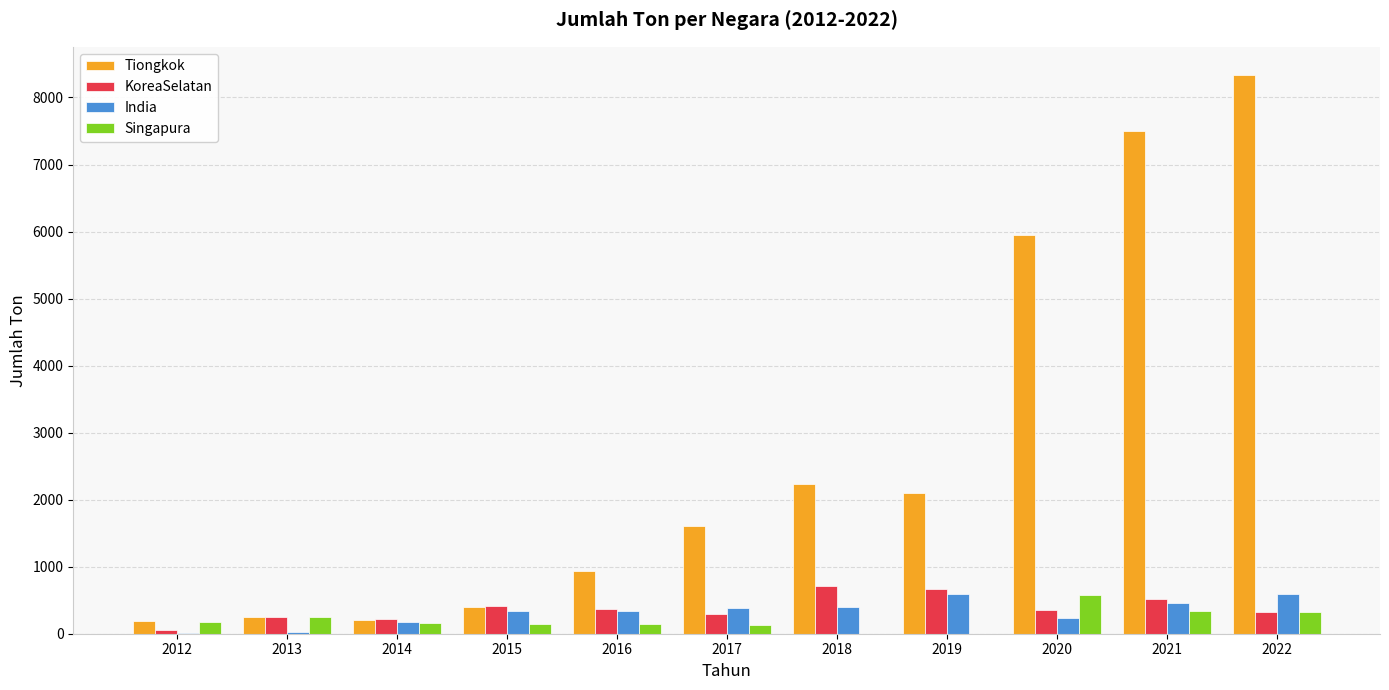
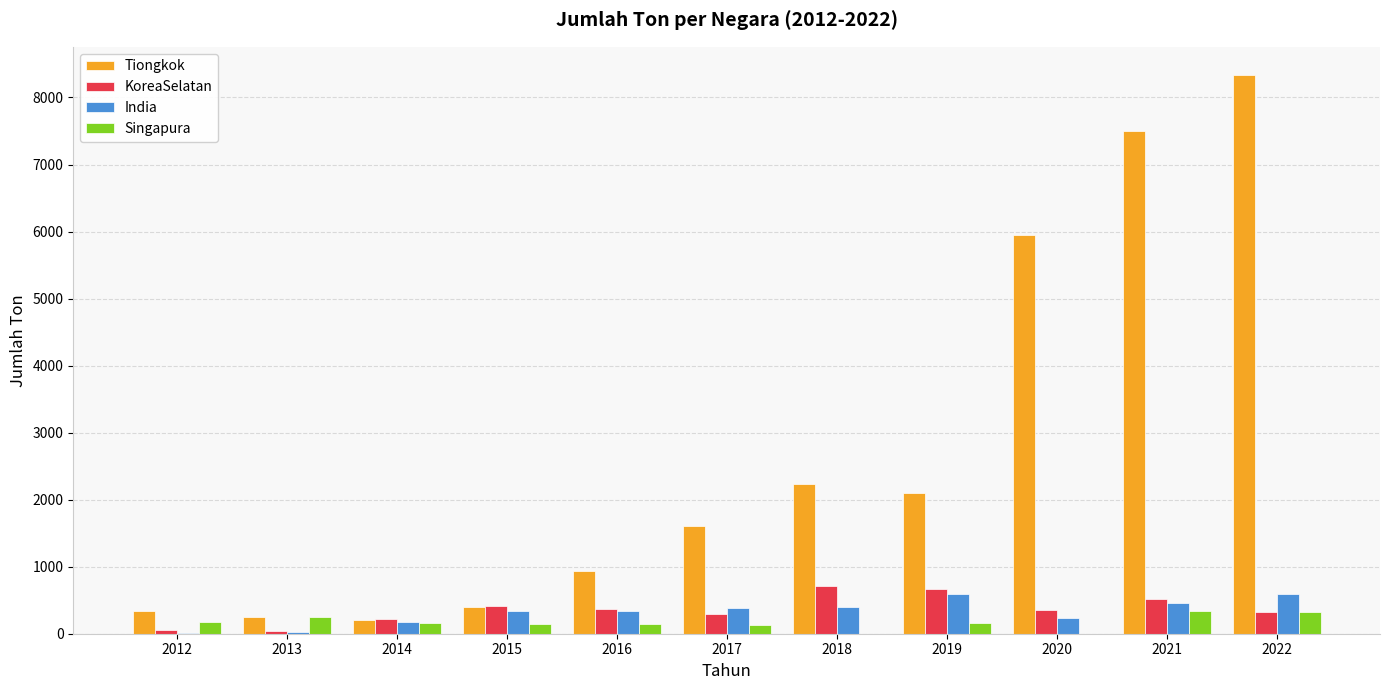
Tiongkok, 2012: 200 -> 300
KoreaSelatan, 2013: 300 -> 0
Singapura, 2019: 0 -> 200
Singapura, 2020: 600 -> 0
